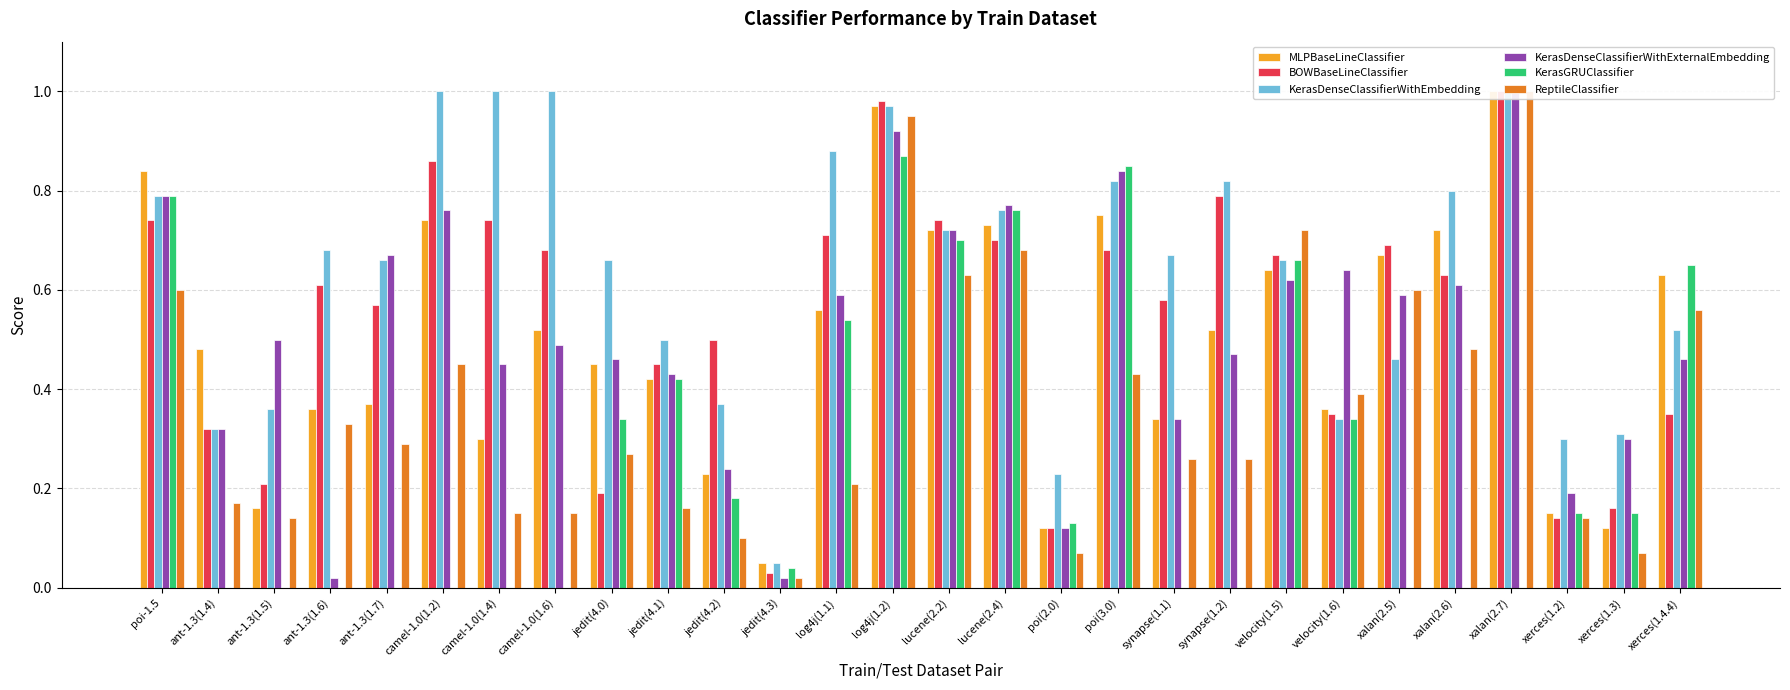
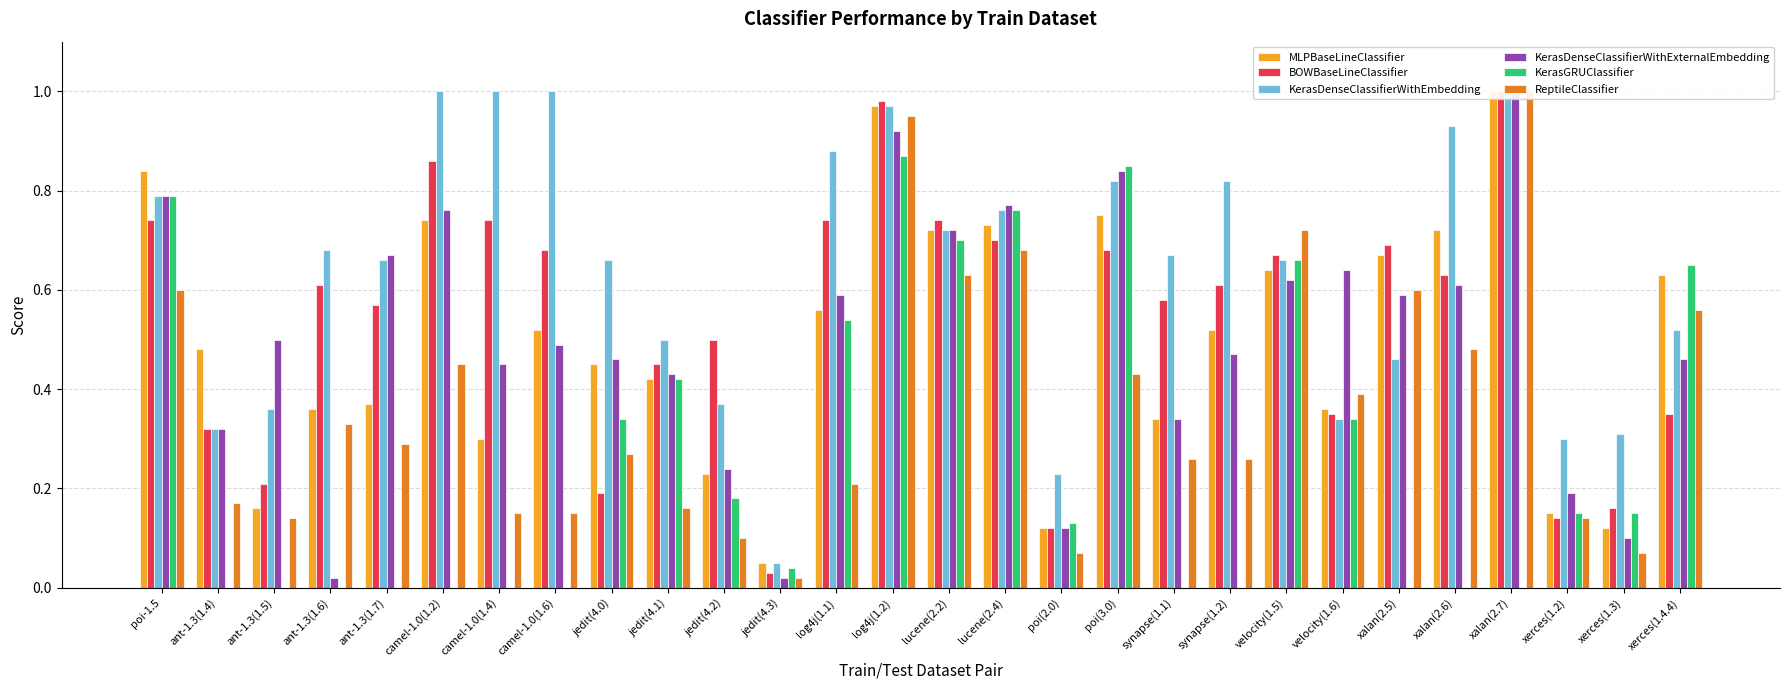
BOWBaseLineClassifier, log4j(1.1): 0.71 -> 0.74
BOWBaseLineClassifier, synapse(1.2): 0.79 -> 0.61
KerasDenseClassifierWithEmbedding, xalan(2.6): 0.80 -> 0.93
KerasDenseClassifierWithExternalEmbedding, xerces(1.3): 0.3 -> 0.1
